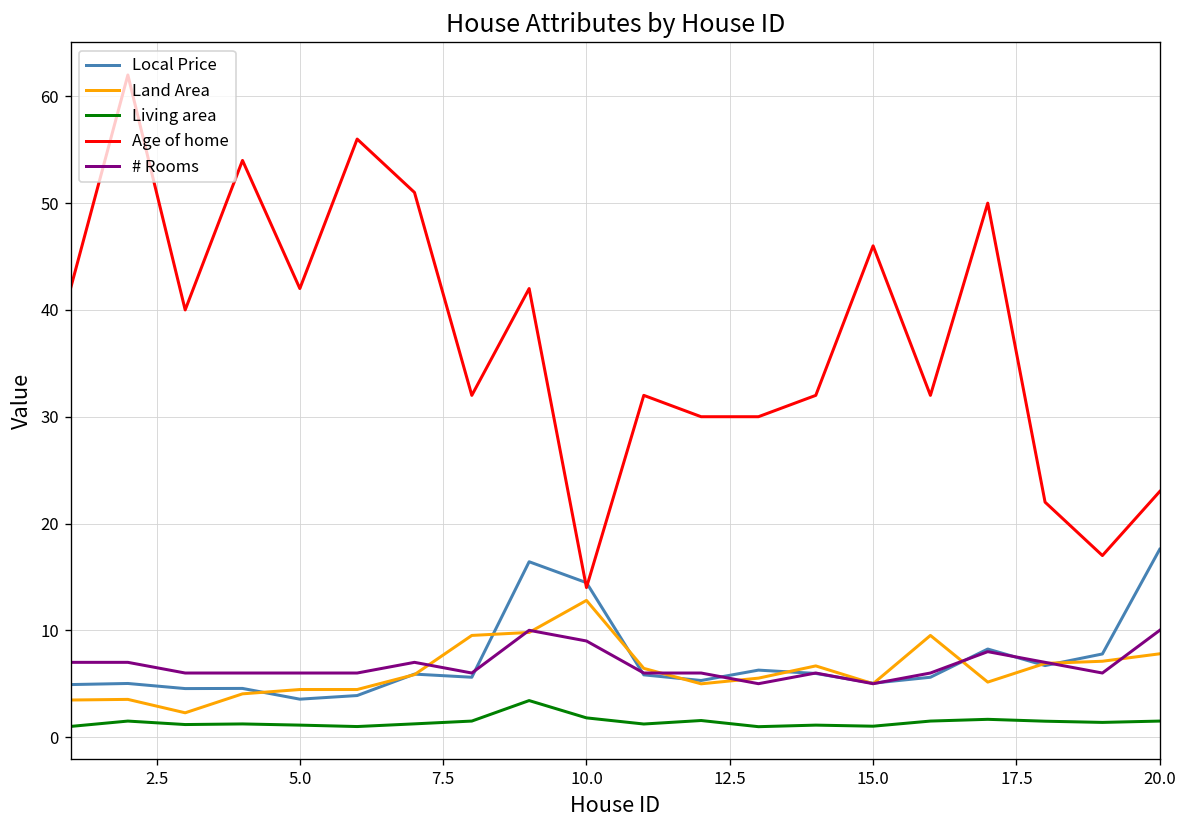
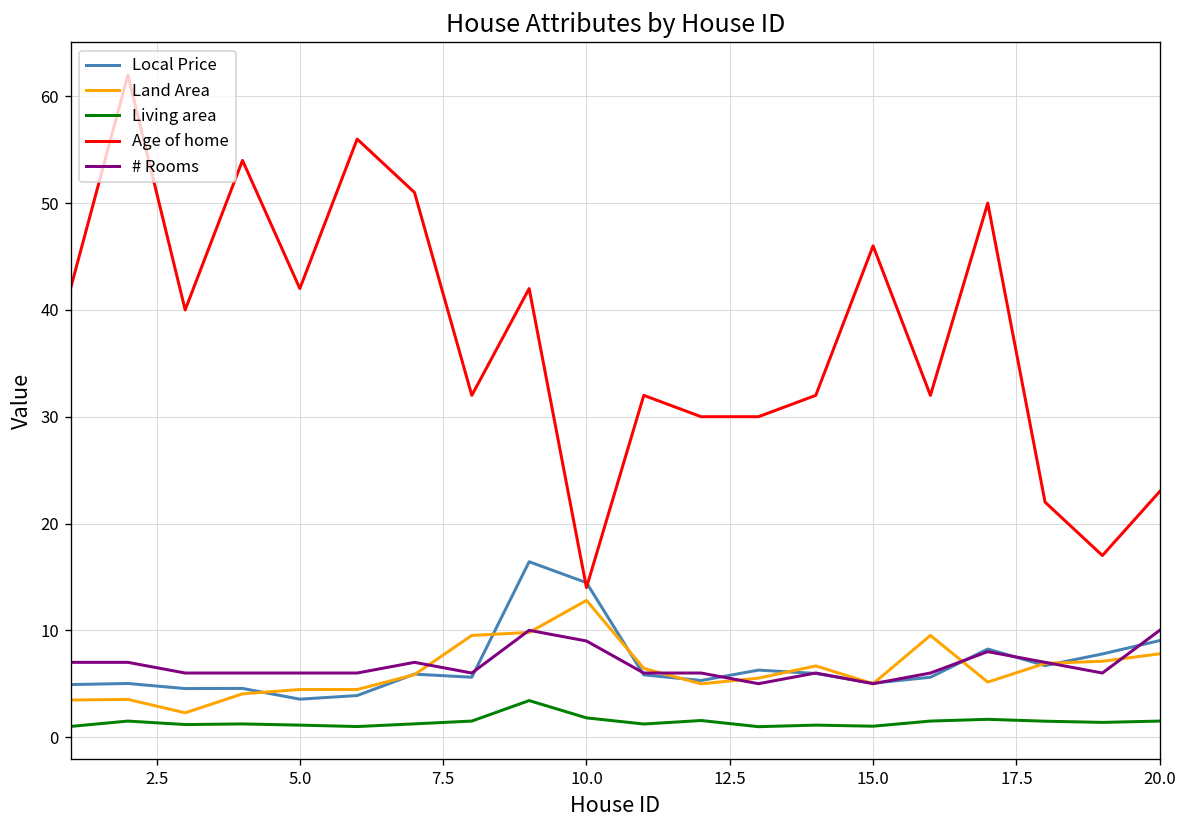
Local Price, 20.0: 18 -> 9
